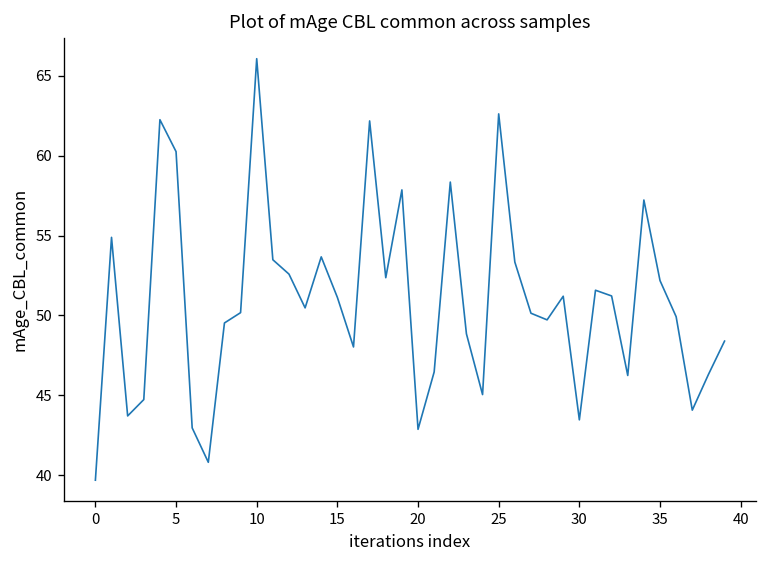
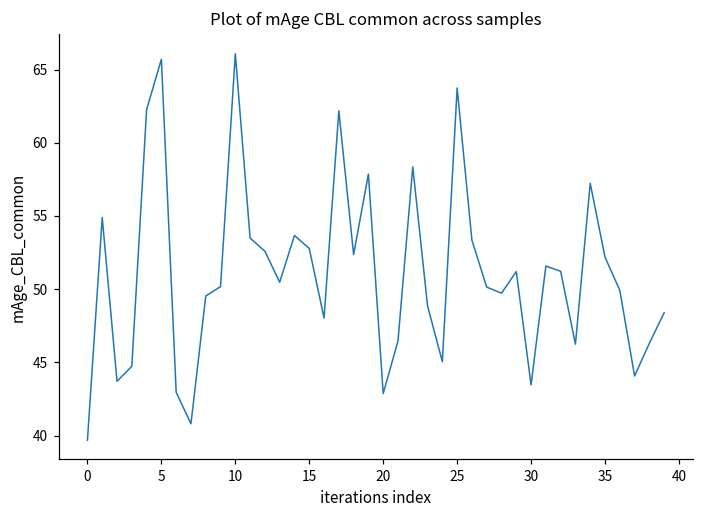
5: 60.3 -> 65.7
15: 51.1 -> 52.8
25: 62.6 -> 63.7
